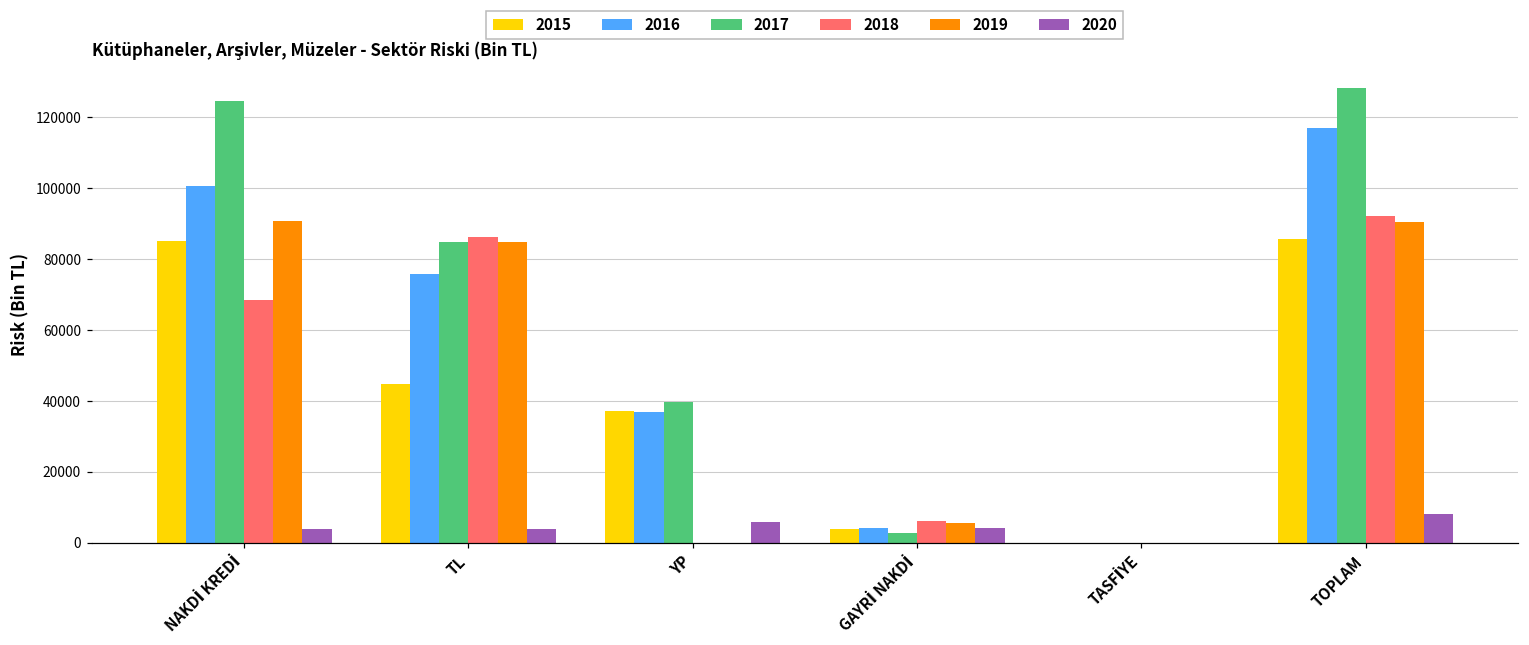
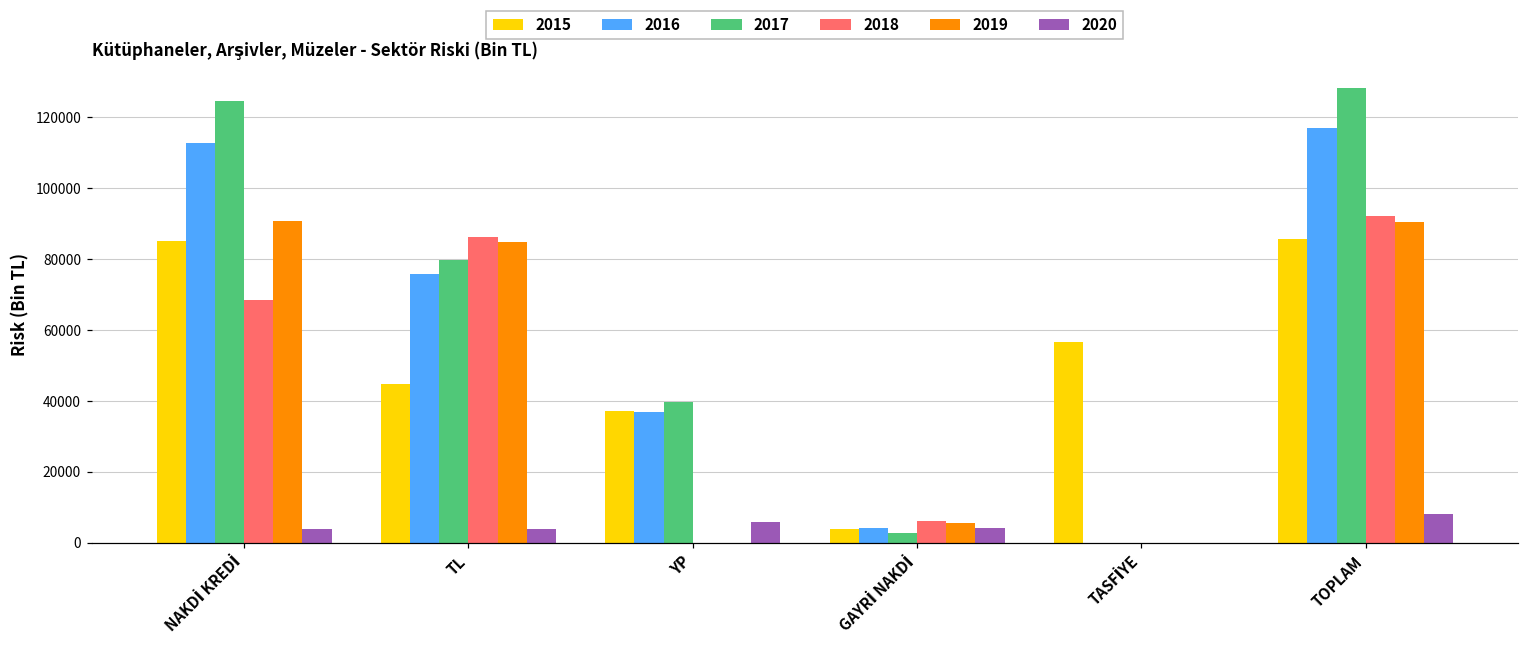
2016, NAKDİ KREDİ: 100000 -> 113000
2017, TL: 85000 -> 80000
2015, TASFİYE: 0 -> 57000
